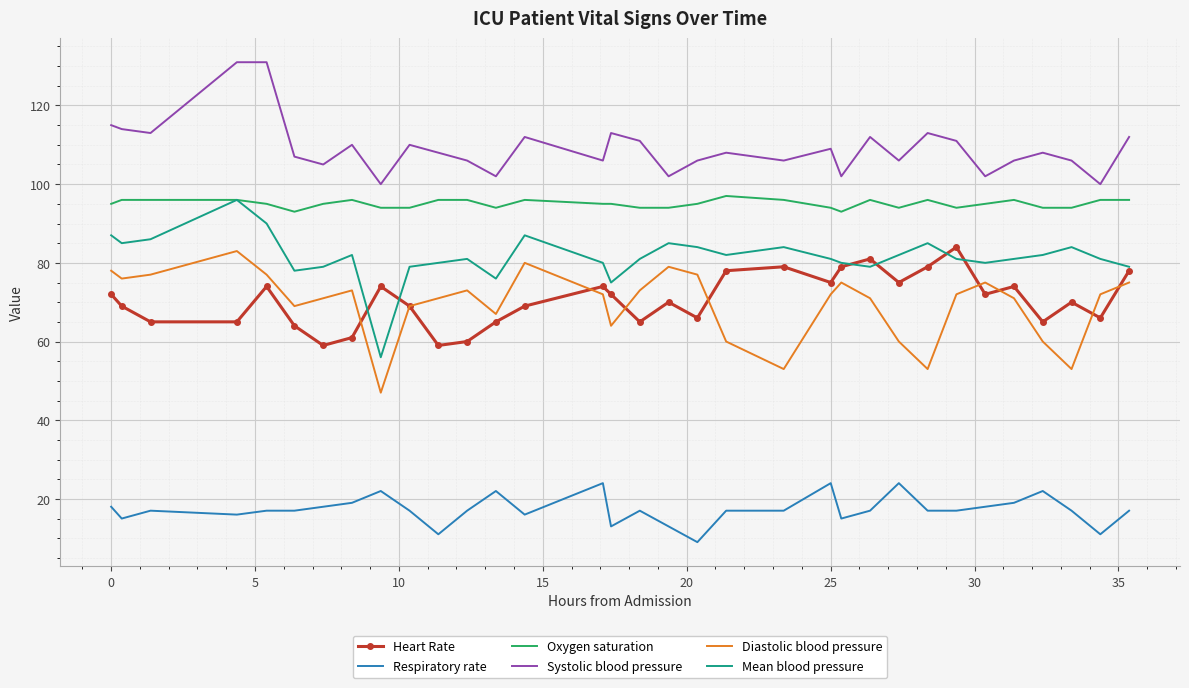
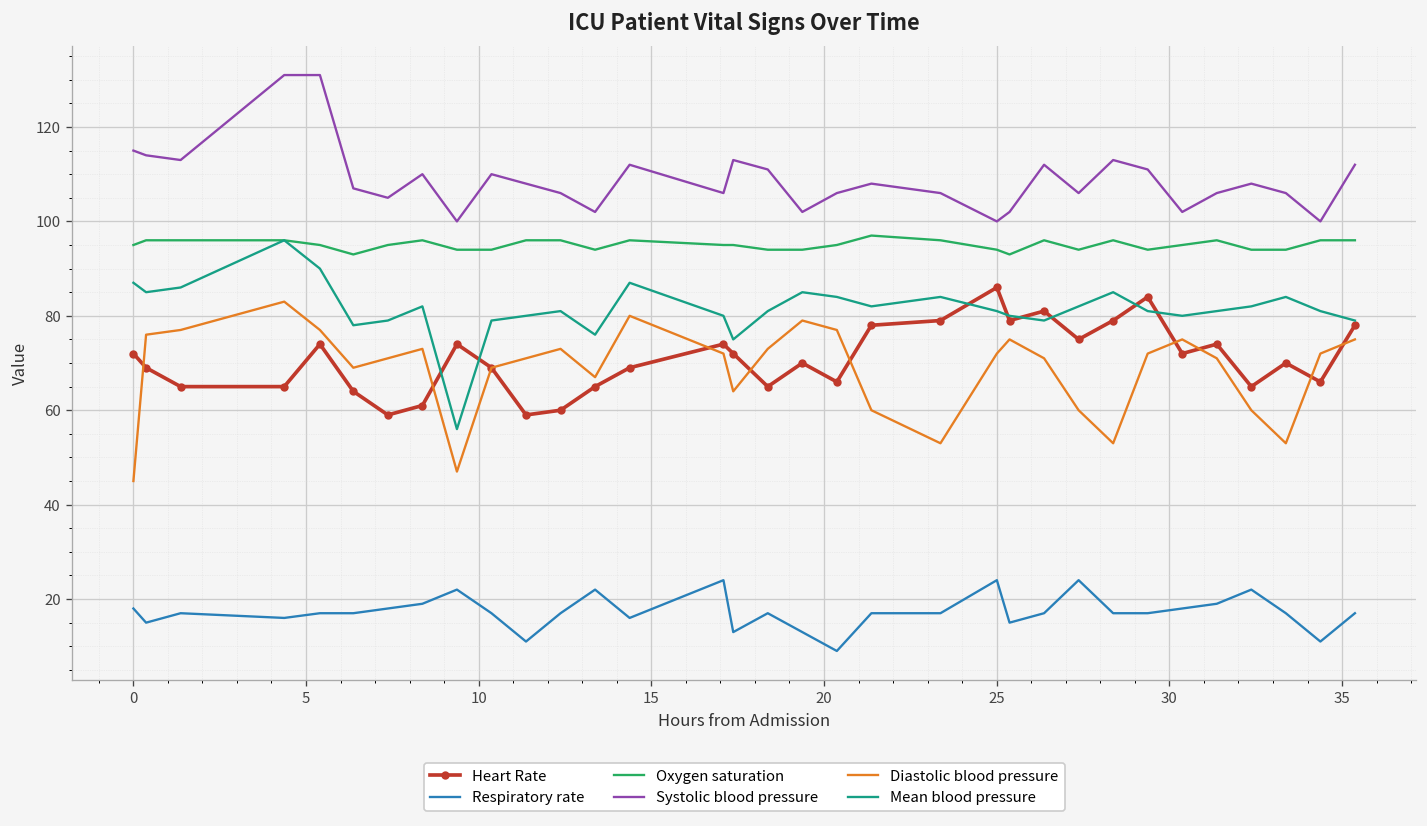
Diastolic blood pressure, 0: 78 -> 45
Heart Rate, 25: 75 -> 86
Systolic blood pressure, 25: 109 -> 100
